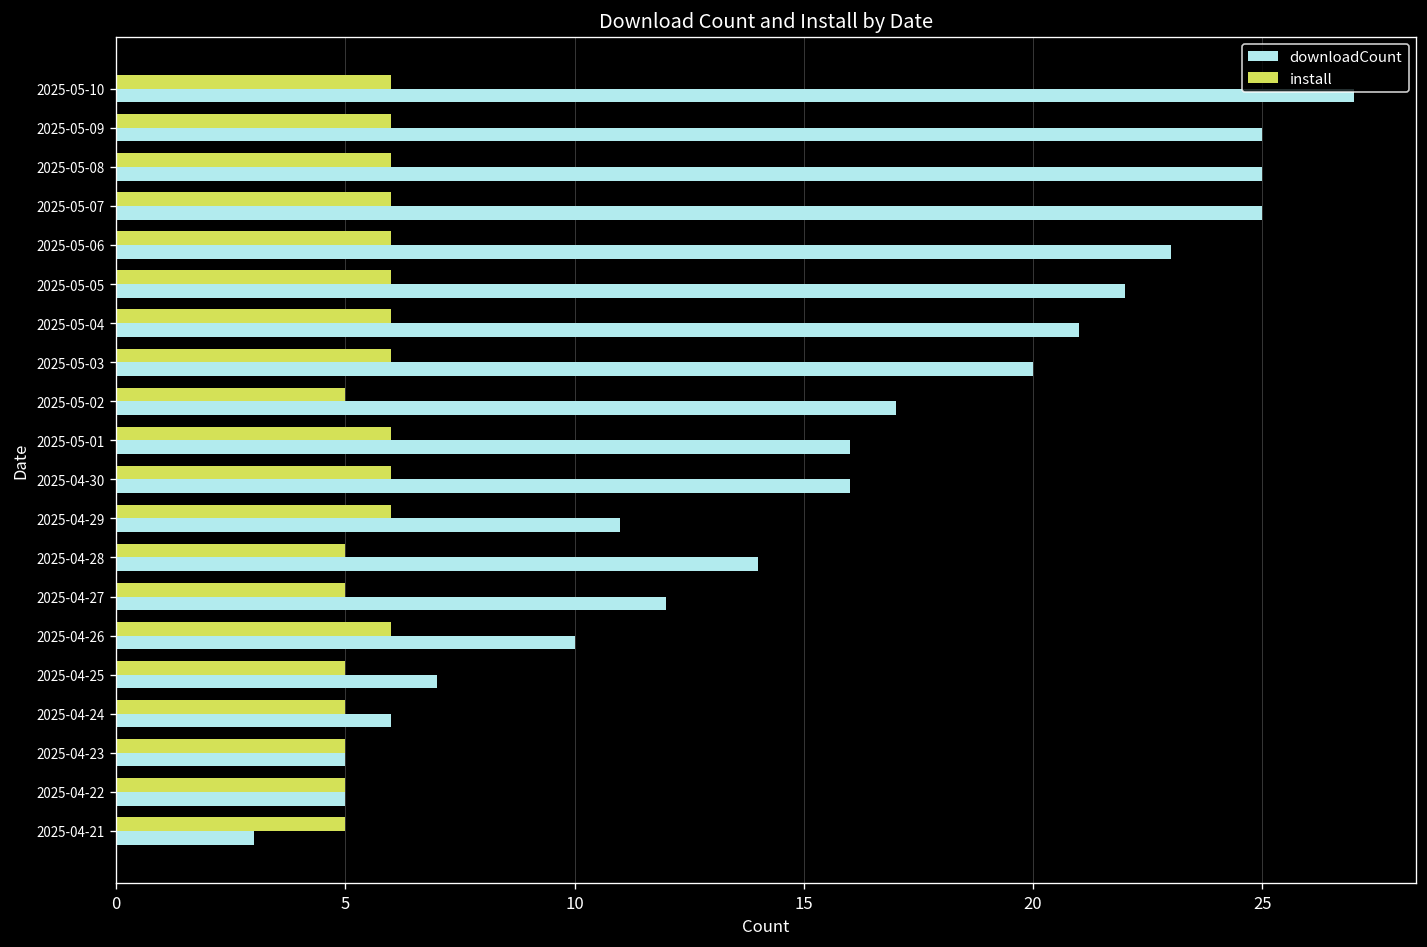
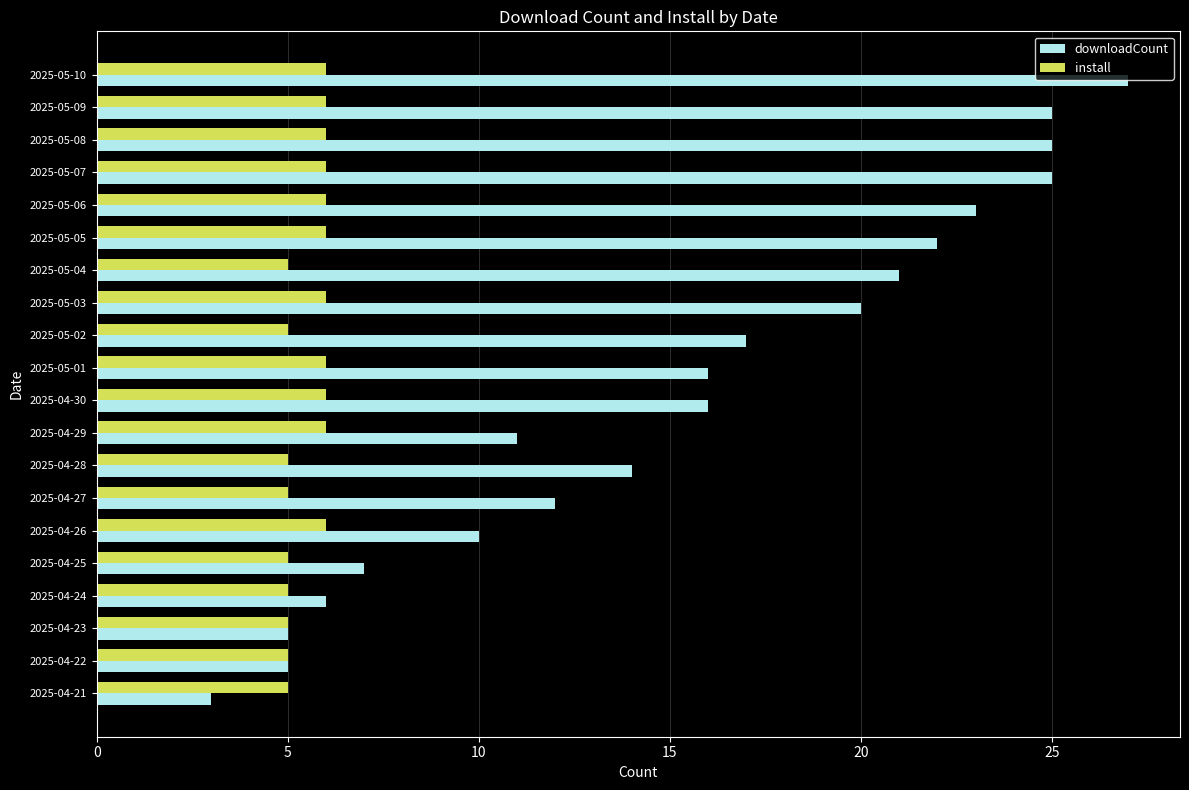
install, 2025-05-04: 6 -> 5
